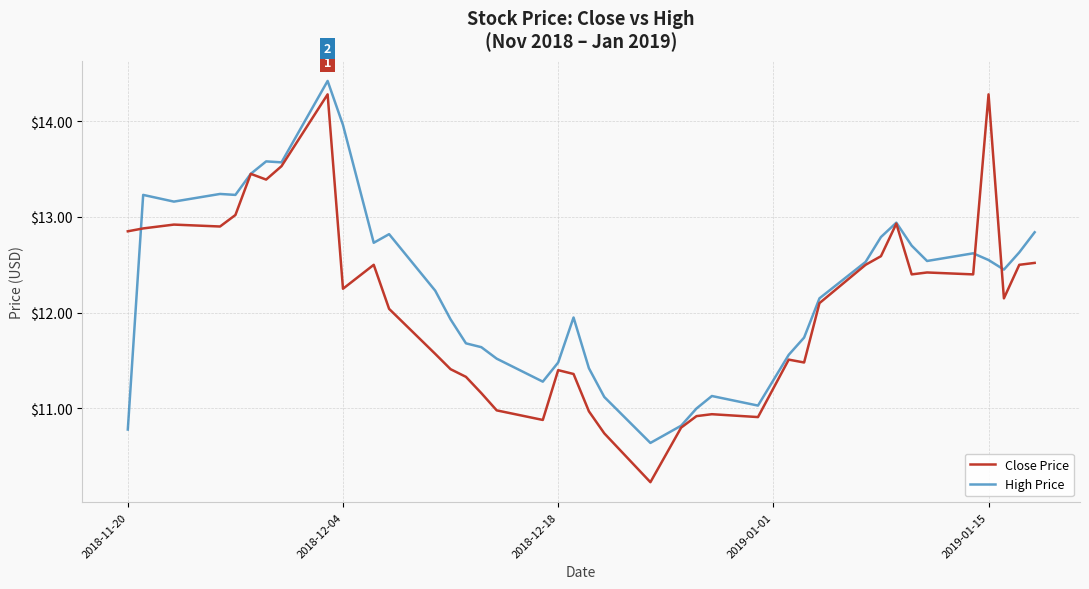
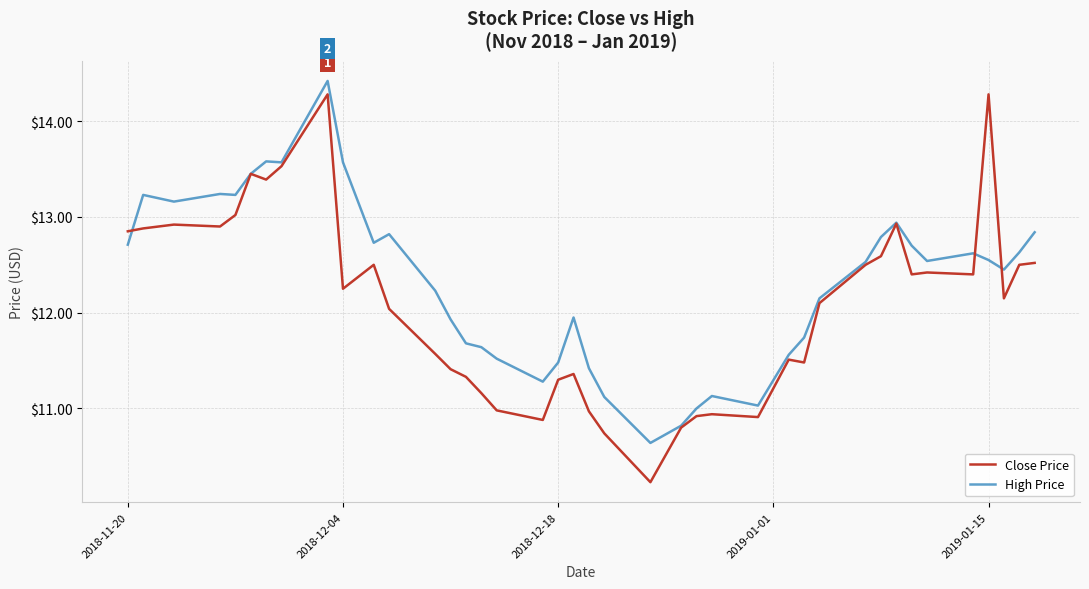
High Price, 2018-11-20: $10.8 -> $12.7
High Price, 2018-12-04: $14.0 -> $13.6
Close Price, 2018-12-18: $11.4 -> $11.3
